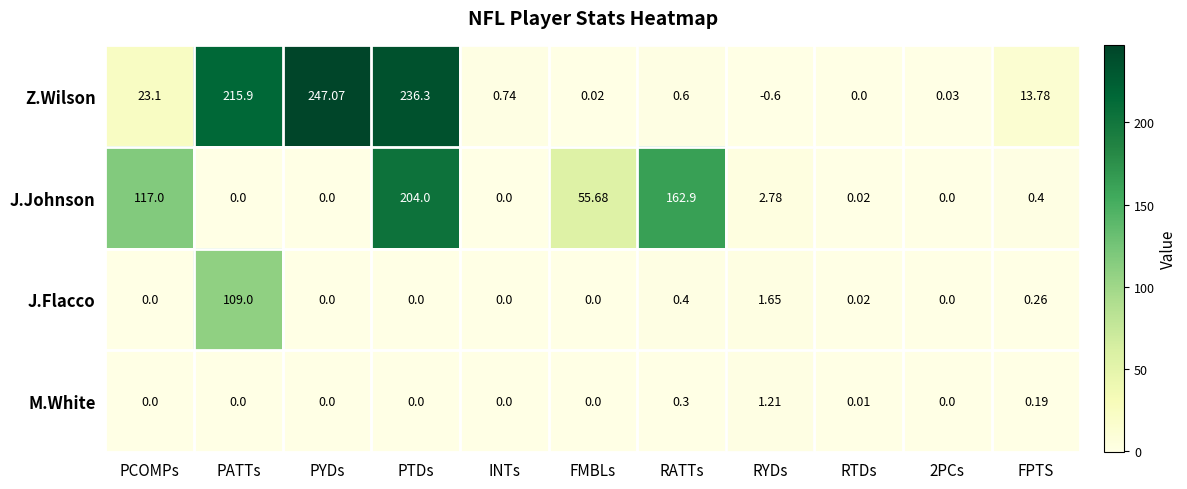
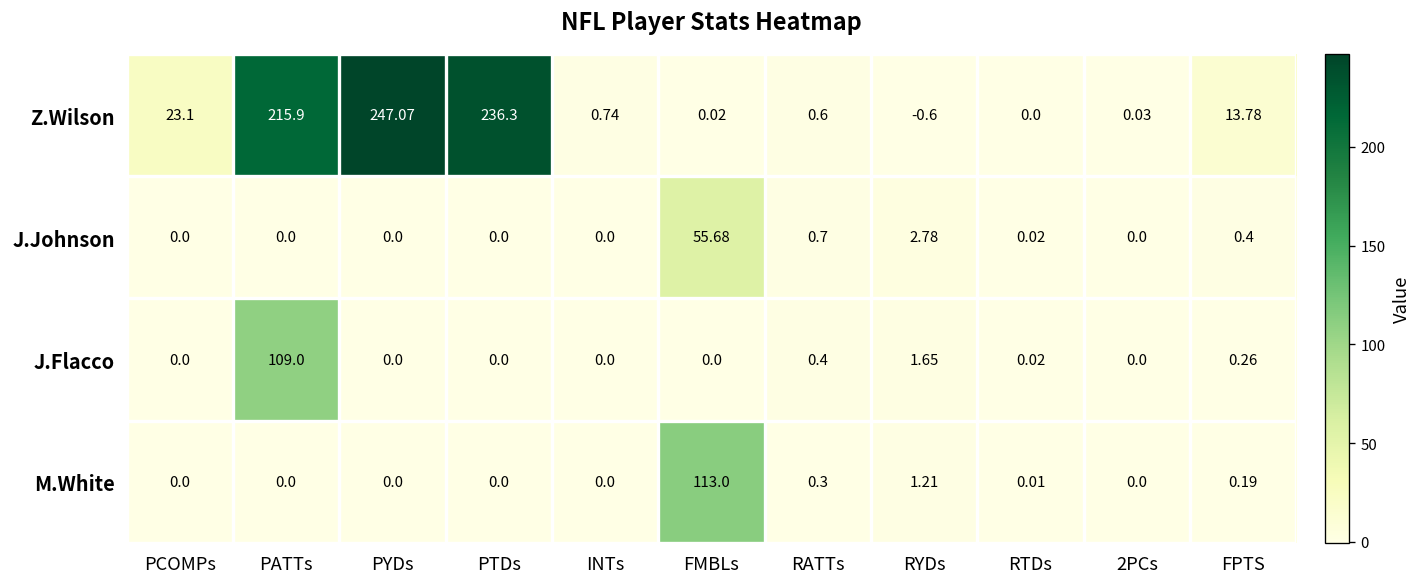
J.Johnson, PCOMPs: 117.0 -> 0.0
J.Johnson, PTDs: 204.0 -> 0.0
J.Johnson, RATTs: 162.9 -> 0.7
M.White, FMBLs: 0.0 -> 113.0
